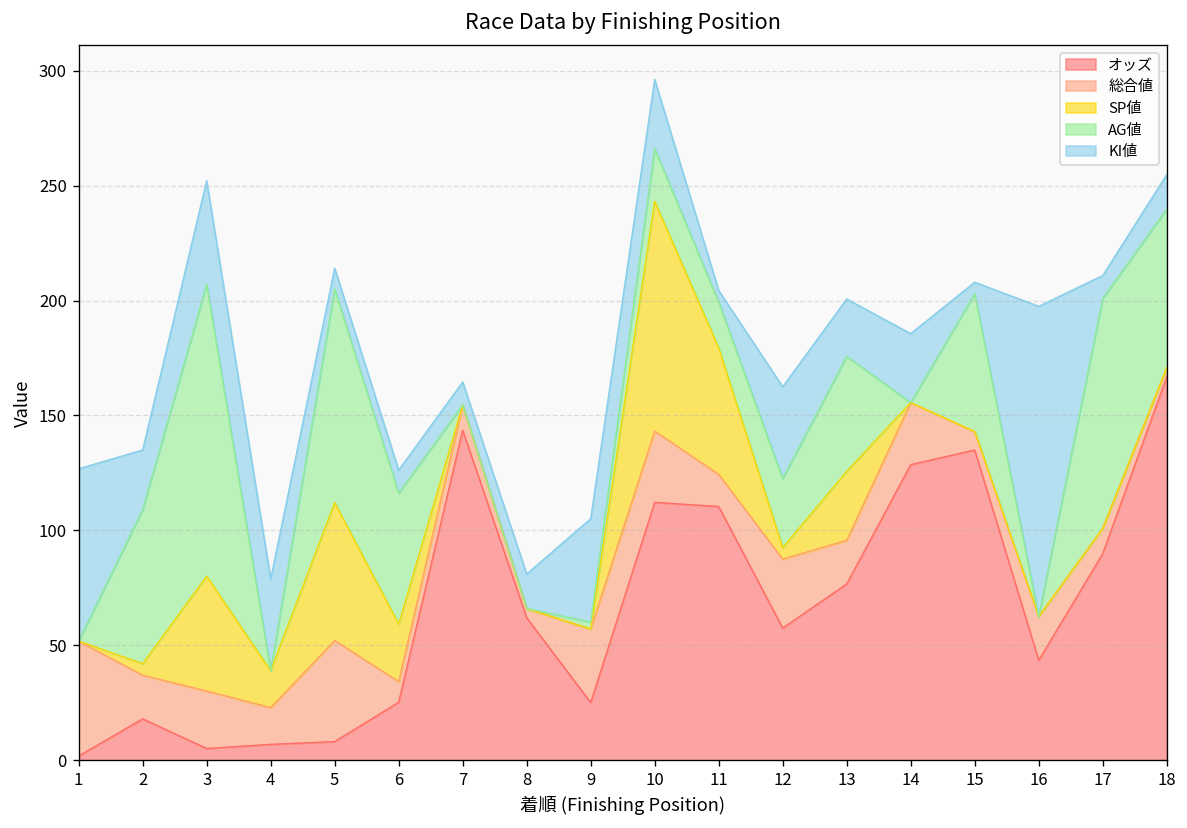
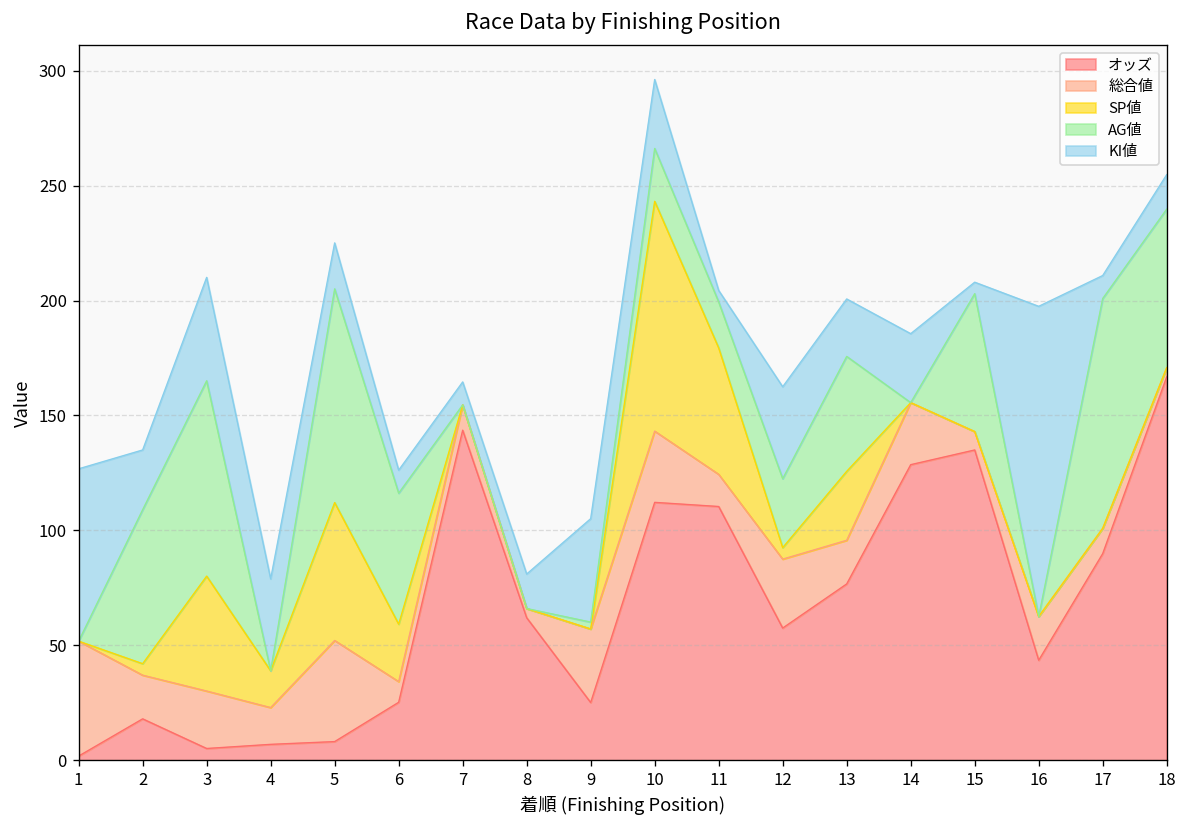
AG値, 3: 127 -> 85
KI値, 5: 9 -> 20
